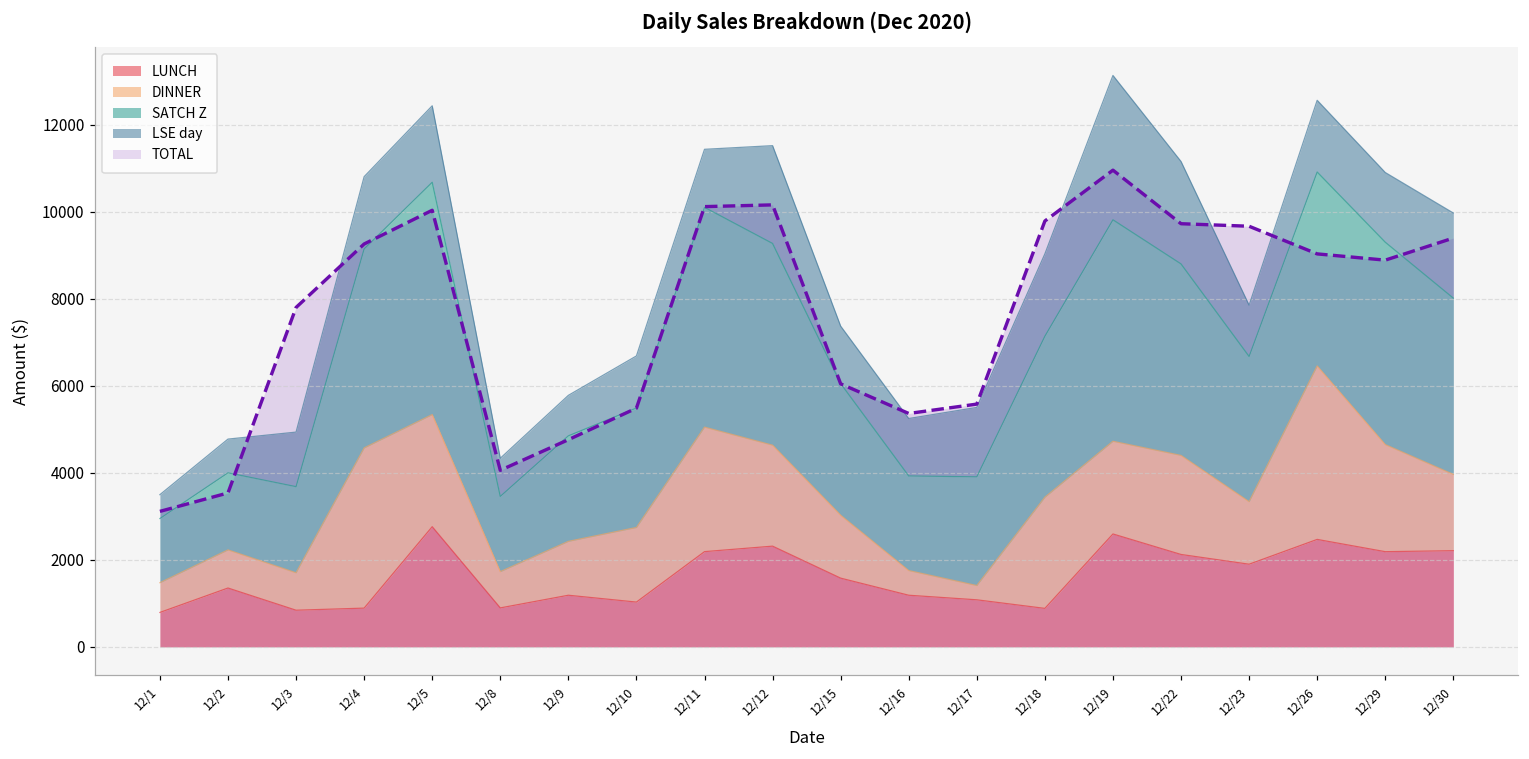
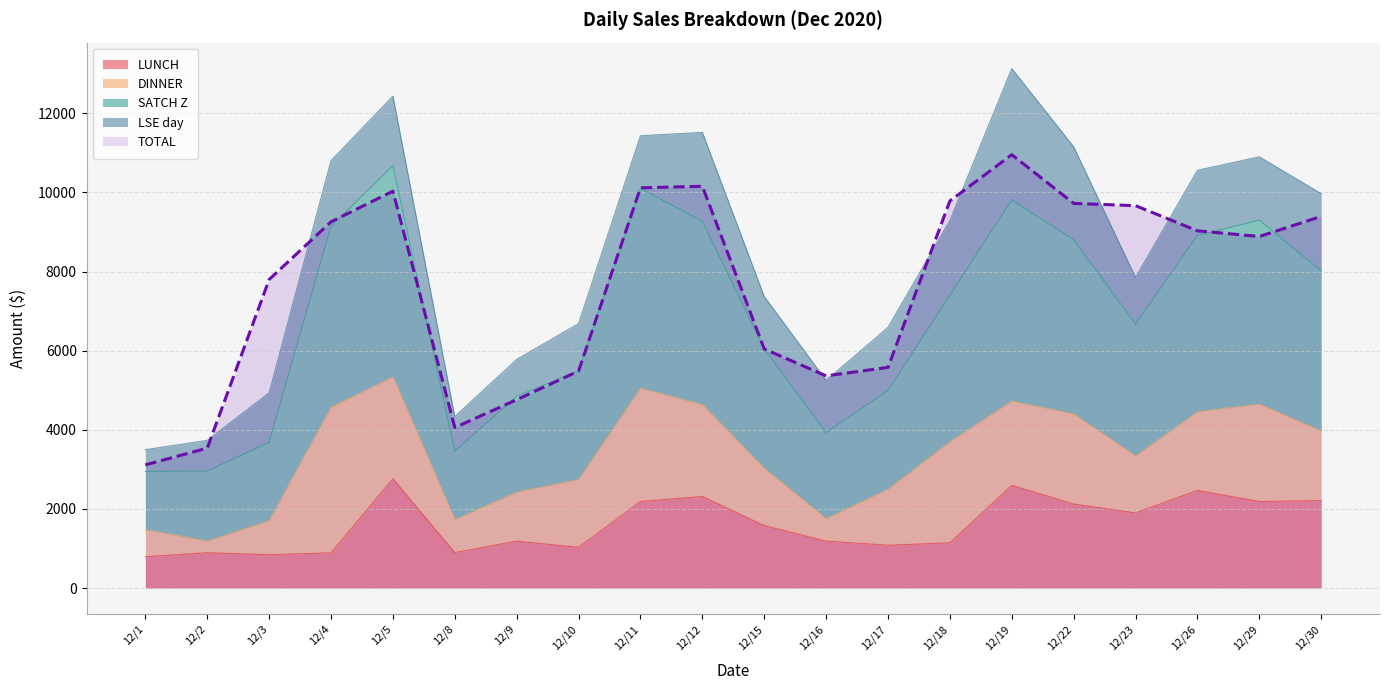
LUNCH, 12/2: 1400 -> 900
DINNER, 12/2: 900 -> 300
DINNER, 12/17: 300 -> 1400
LUNCH, 12/18: 900 -> 1100
DINNER, 12/26: 4000 -> 2000
